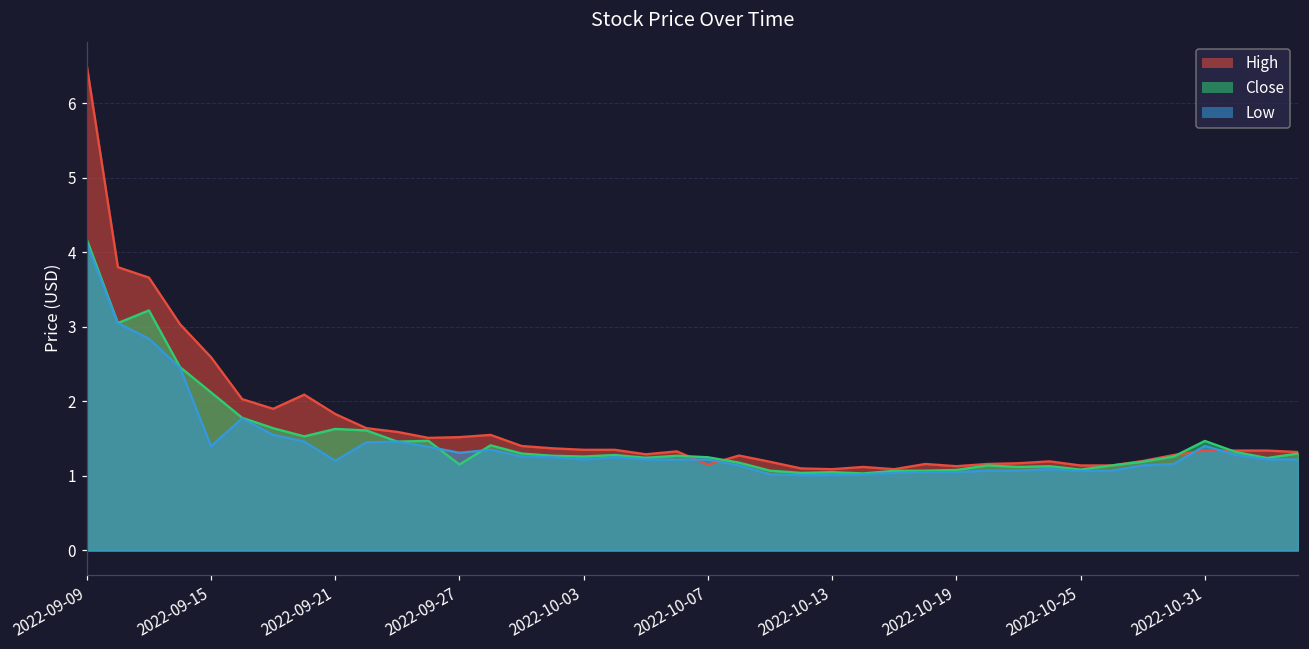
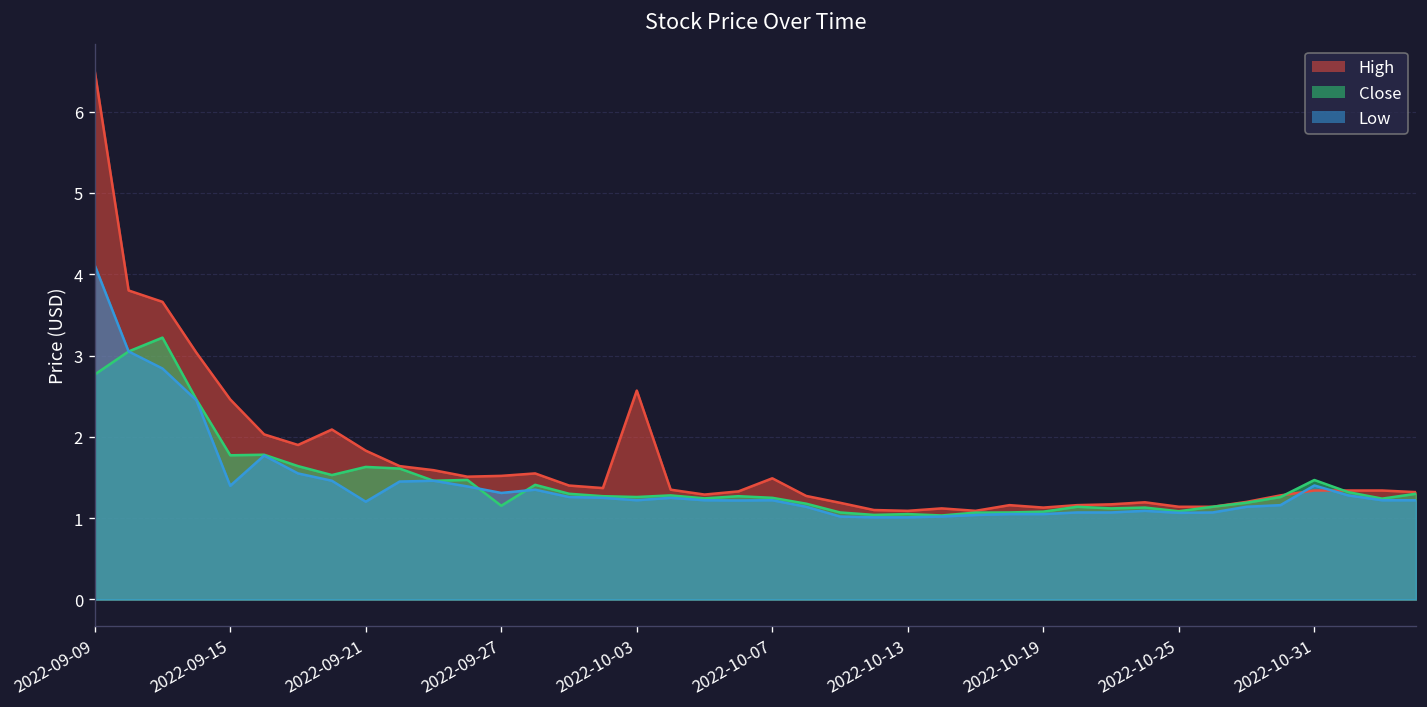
Close, 2022-09-09: 4.2 -> 2.8
High, 2022-09-15: 2.6 -> 2.5
Close, 2022-09-15: 2.1 -> 1.8
High, 2022-10-03: 1.4 -> 2.6
High, 2022-10-07: 1.2 -> 1.5
